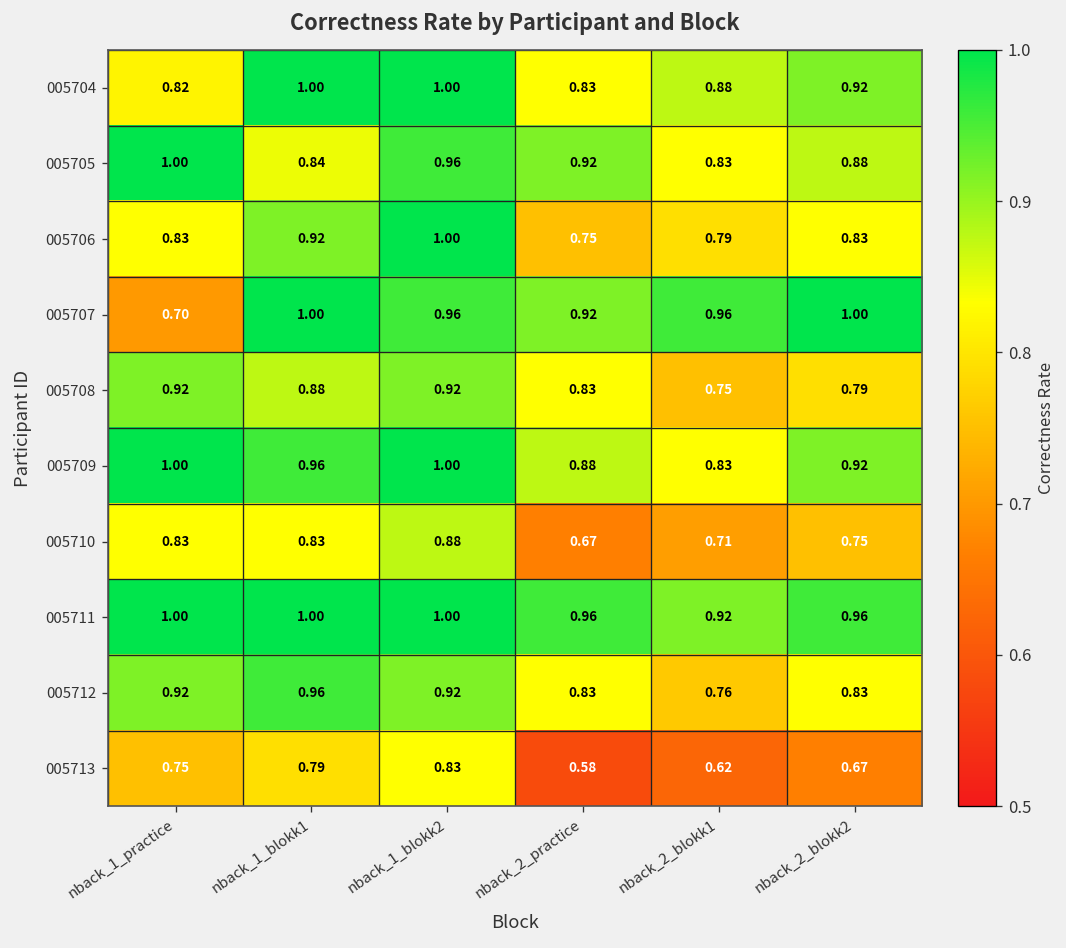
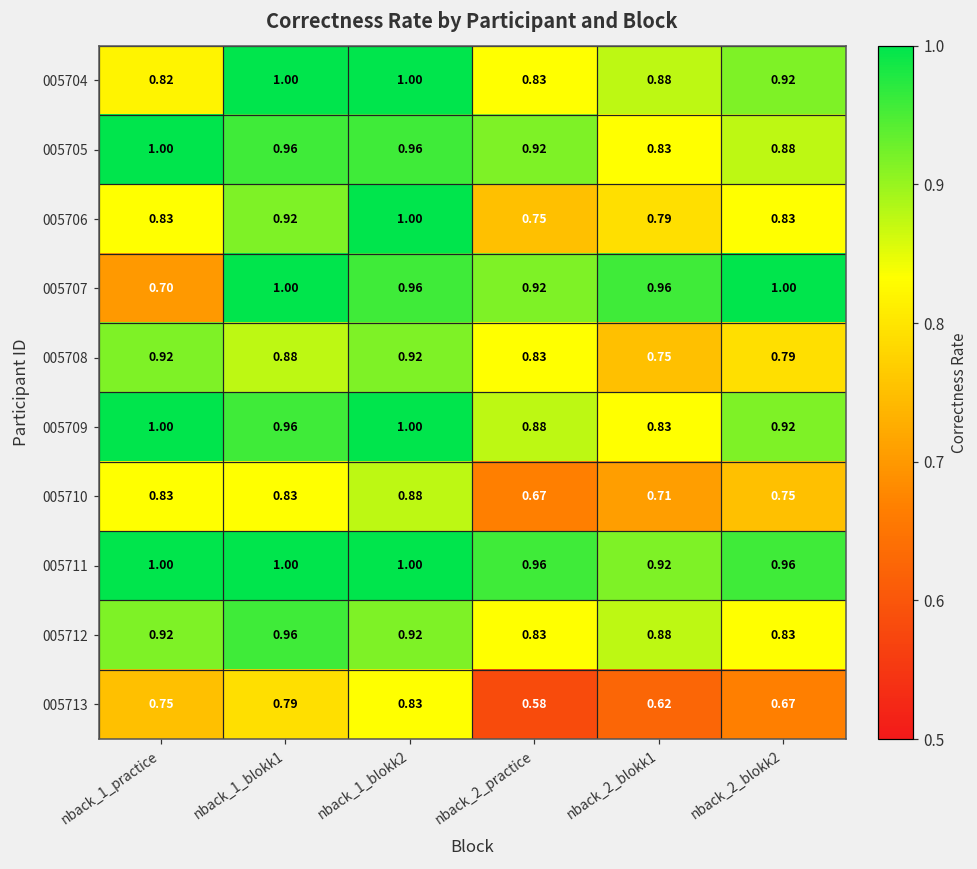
005705, nback_1_blokk1: 0.84 -> 0.96
005712, nback_2_blokk1: 0.76 -> 0.88
